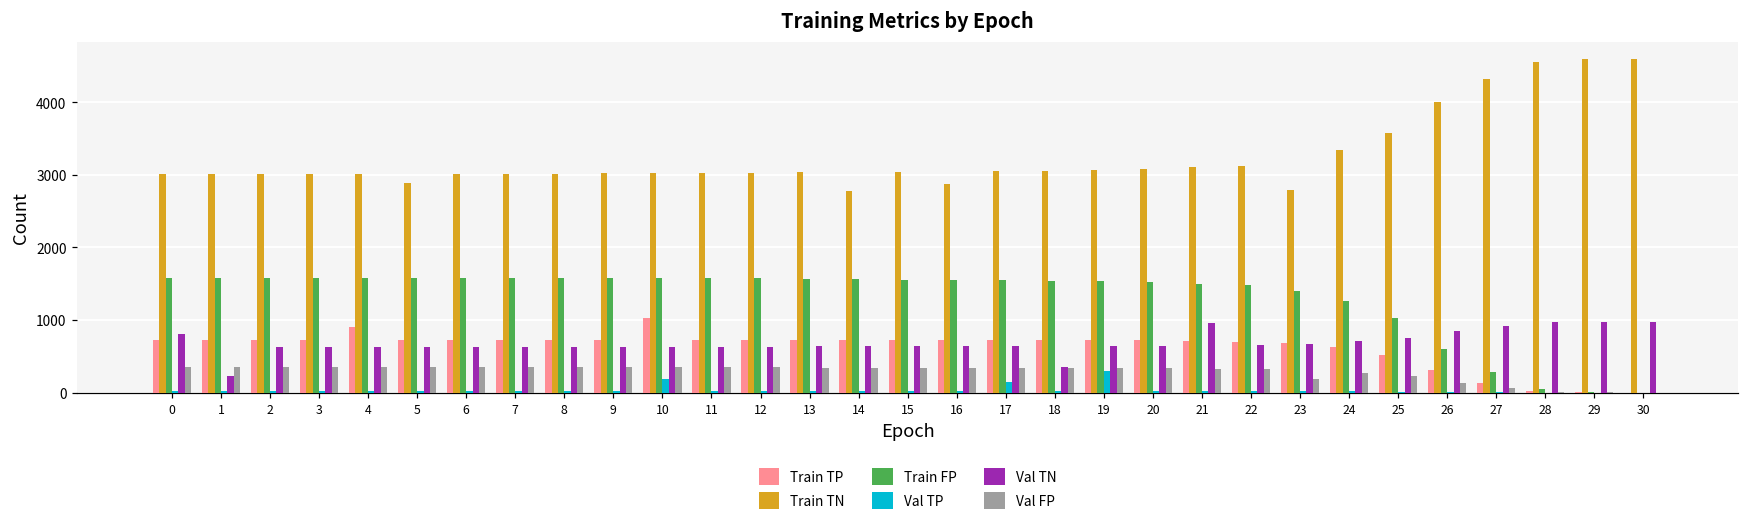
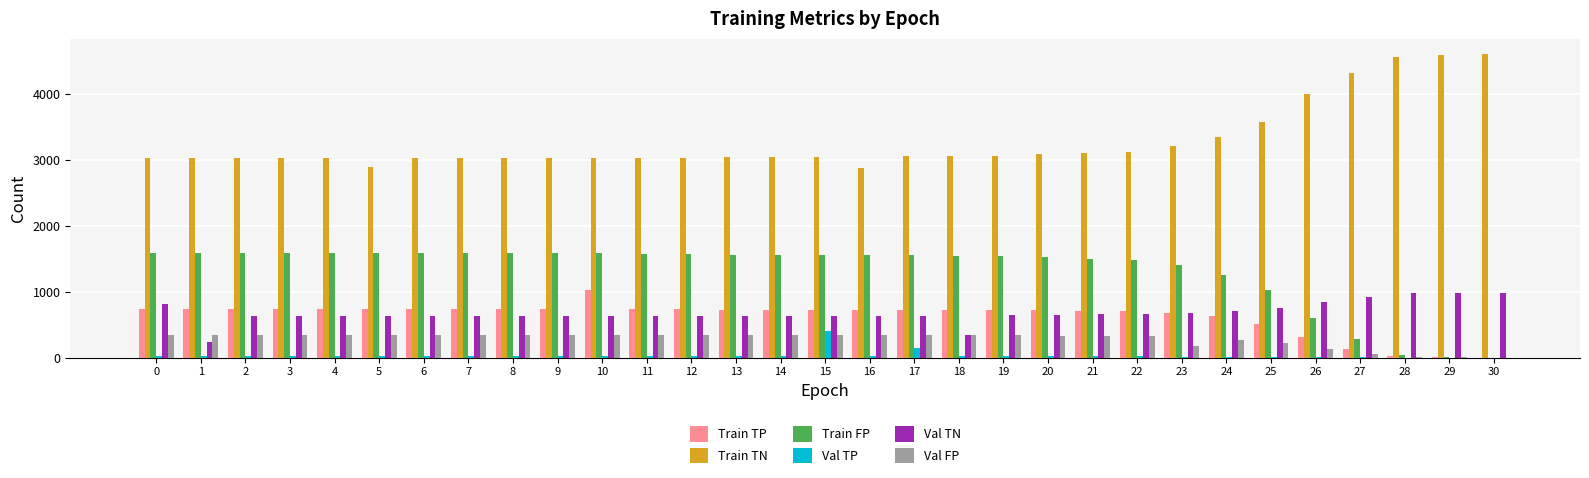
Train TP, 4: 900 -> 700
Val TP, 10: 200 -> 0
Train TN, 14: 2800 -> 3000
Val TP, 15: 0 -> 400
Val TP, 19: 300 -> 0
Val TN, 21: 1000 -> 700
Train TN, 23: 2800 -> 3200
